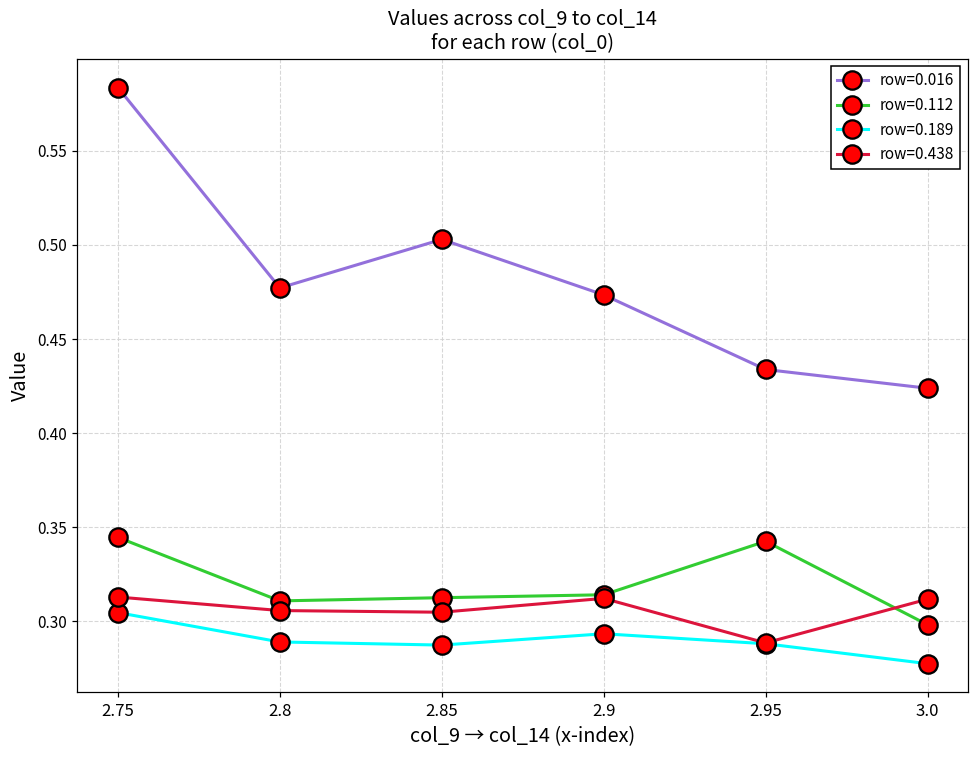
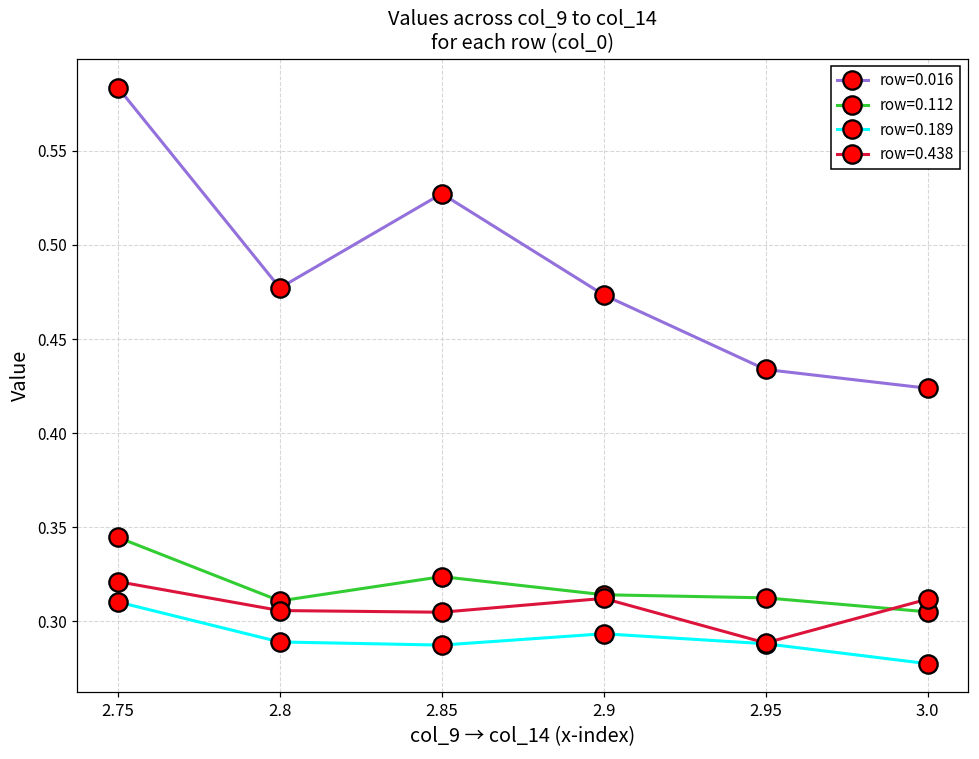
row=0.189, 2.75: 0.305 -> 0.310
row=0.438, 2.75: 0.313 -> 0.321
row=0.016, 2.85: 0.503 -> 0.527
row=0.112, 2.85: 0.313 -> 0.324
row=0.112, 2.95: 0.343 -> 0.312
row=0.112, 3.0: 0.298 -> 0.305
